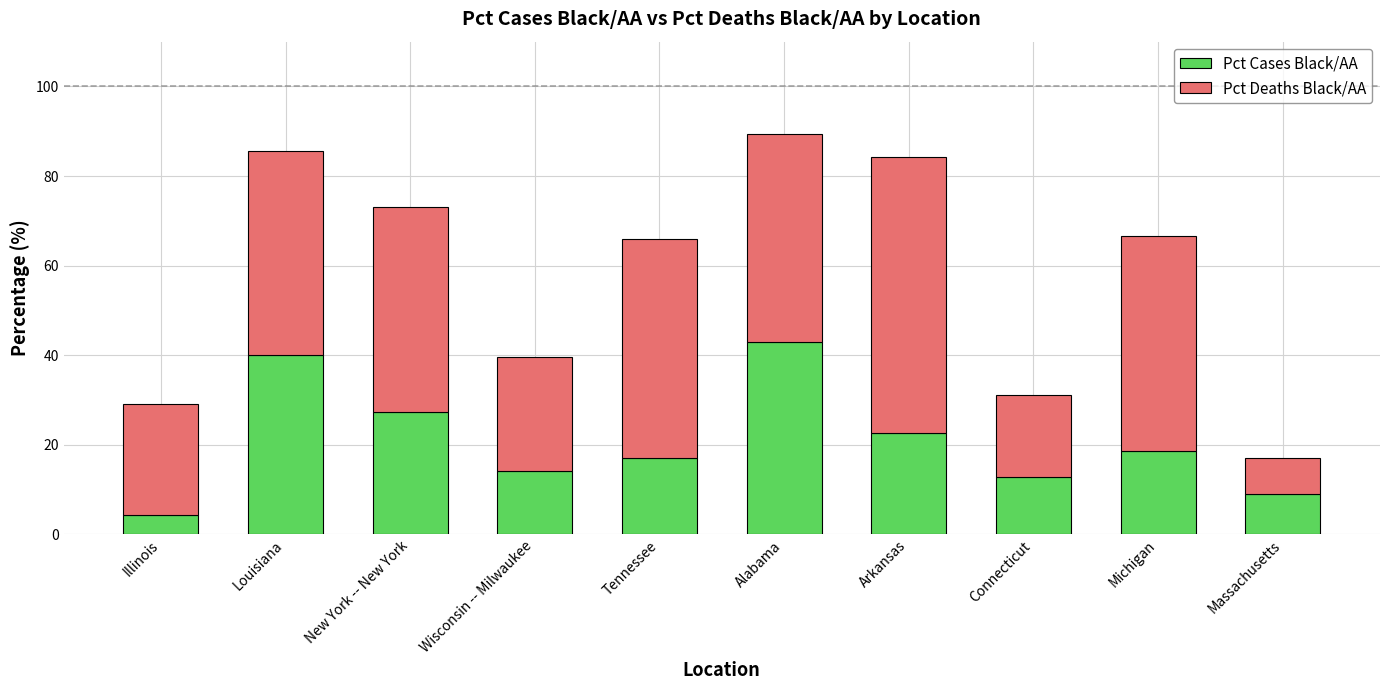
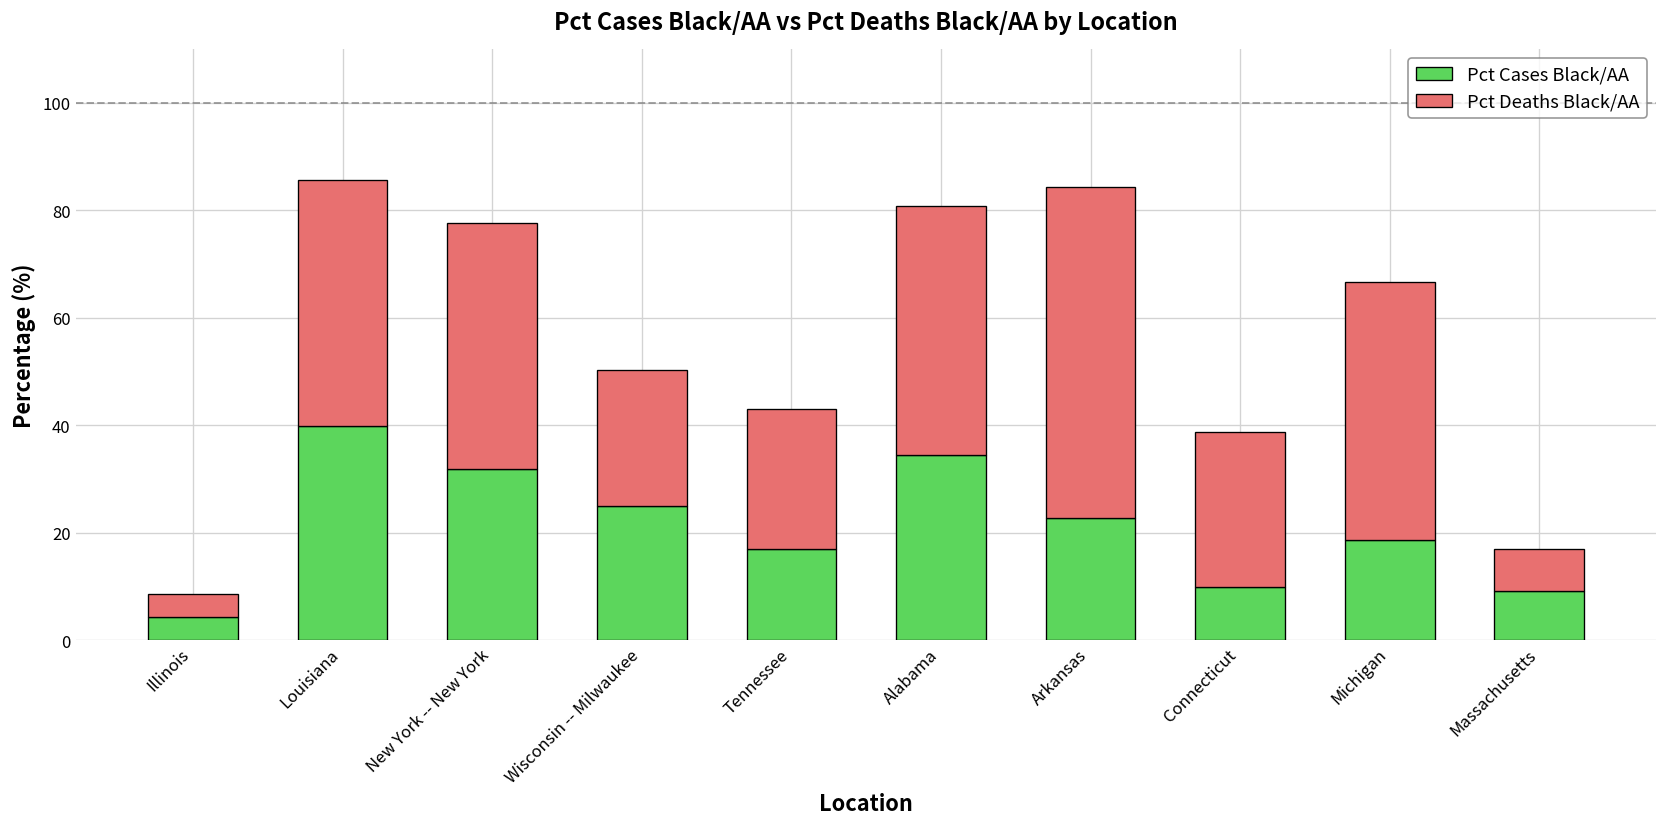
Pct Deaths Black/AA, Illinois: 25 -> 4
Pct Cases Black/AA, New York -- New York: 27 -> 32
Pct Cases Black/AA, Wisconsin -- Milwaukee: 14 -> 25
Pct Deaths Black/AA, Tennessee: 49 -> 26
Pct Cases Black/AA, Alabama: 43 -> 35
Pct Cases Black/AA, Connecticut: 13 -> 10
Pct Deaths Black/AA, Connecticut: 18 -> 29
